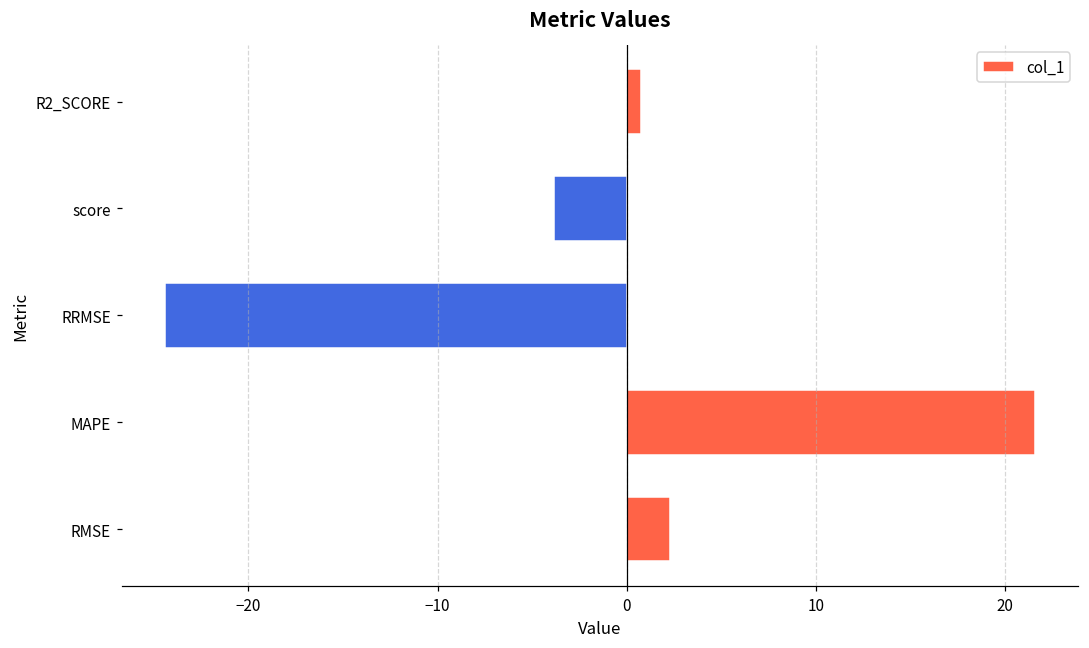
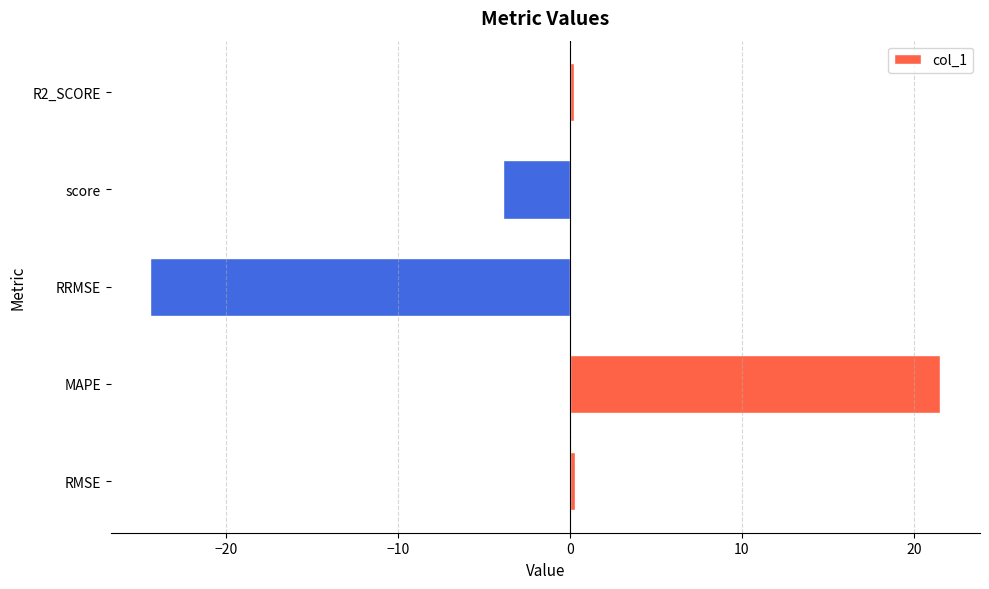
R2_SCORE: 0.7 -> 0.2
RMSE: 2.3 -> 0.3
